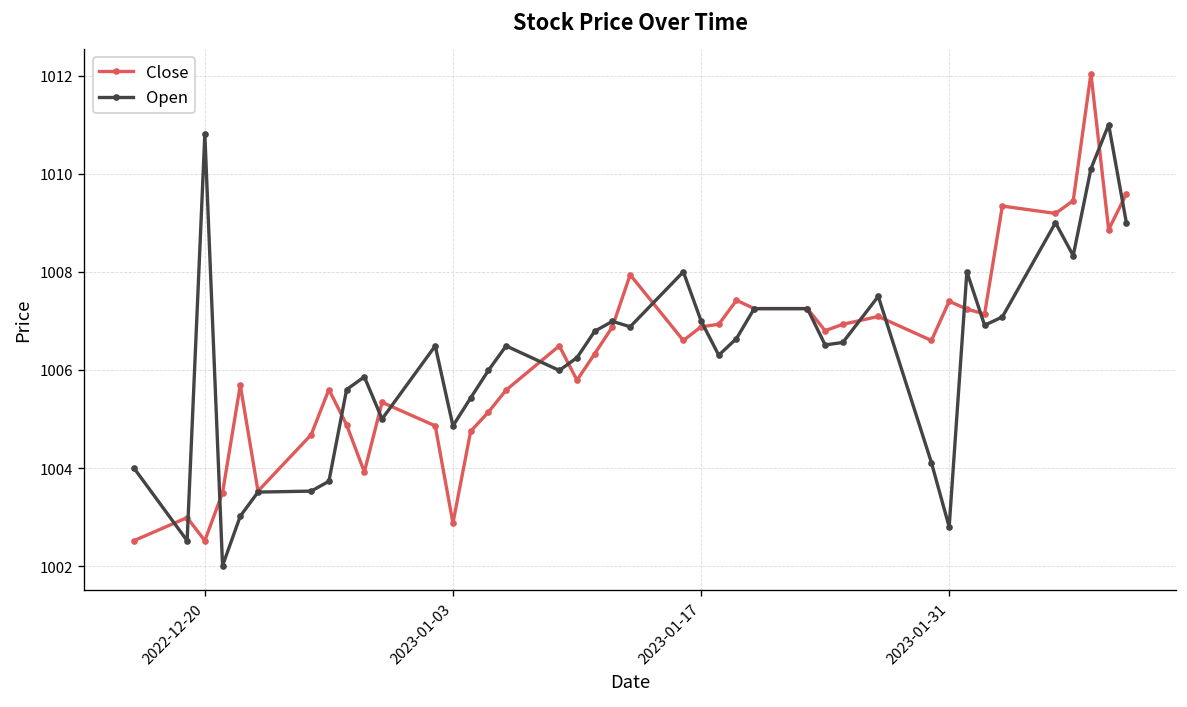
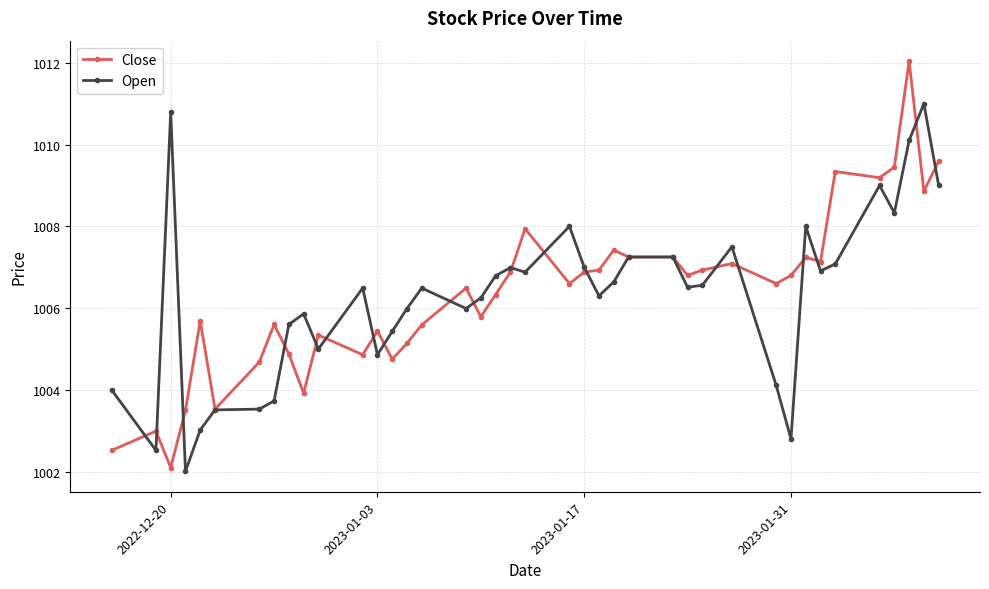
Close, 2022-12-20: 1002.5 -> 1002.1
Close, 2023-01-03: 1002.9 -> 1005.4
Close, 2023-01-31: 1007.4 -> 1006.8
